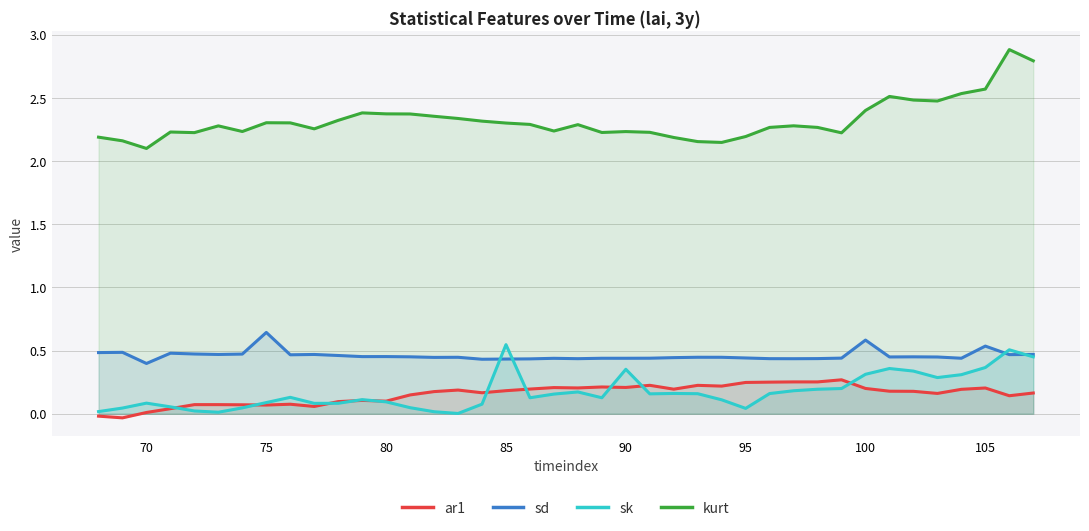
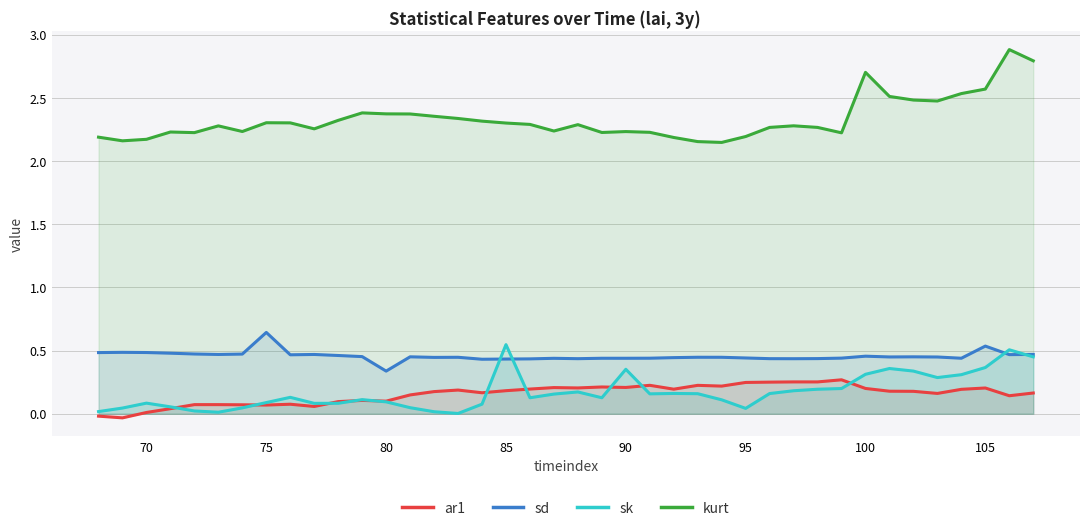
sd, 70: 0.40 -> 0.48
kurt, 70: 2.10 -> 2.17
sd, 80: 0.45 -> 0.34
sd, 100: 0.58 -> 0.46
kurt, 100: 2.40 -> 2.70
